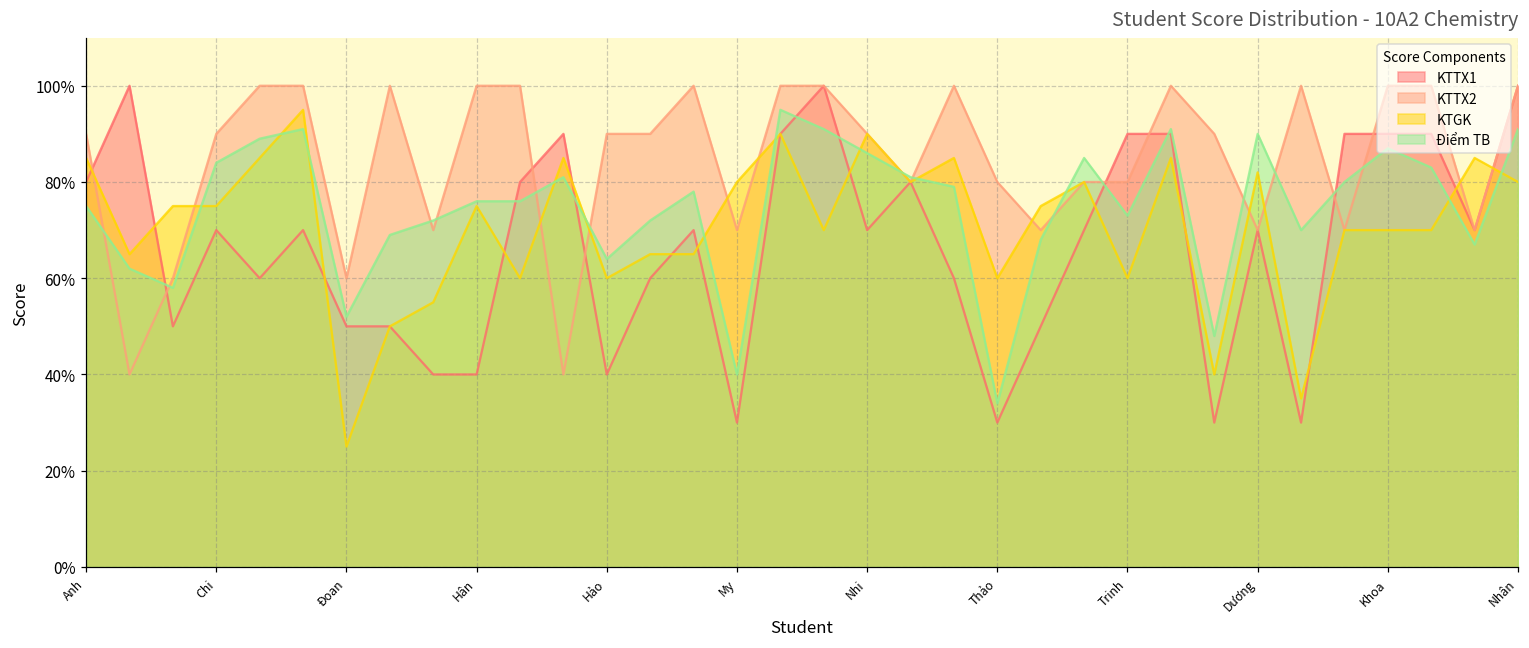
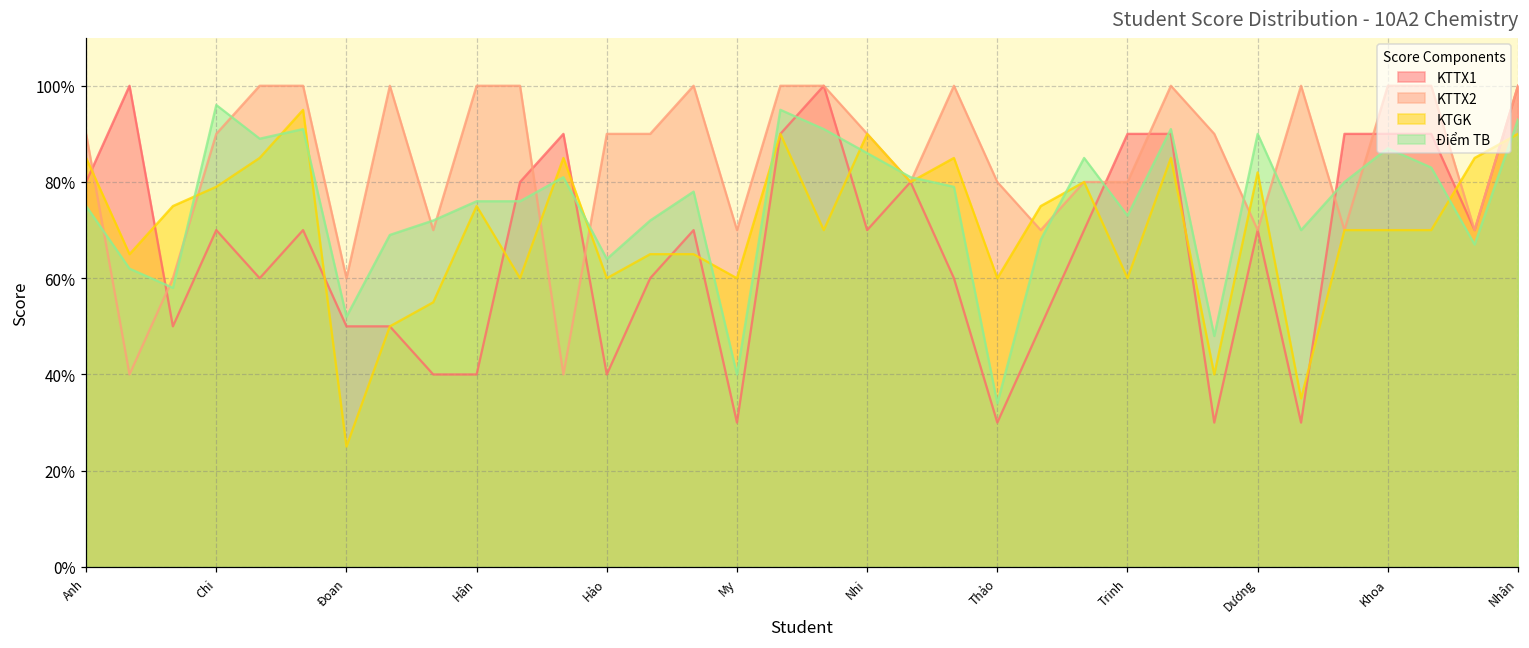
KTGK, Chi: 75% -> 79%
Điểm TB, Chi: 84% -> 96%
KTGK, My: 80% -> 60%
KTGK, Nhân: 80% -> 90%
Điểm TB, Nhân: 91% -> 93%
